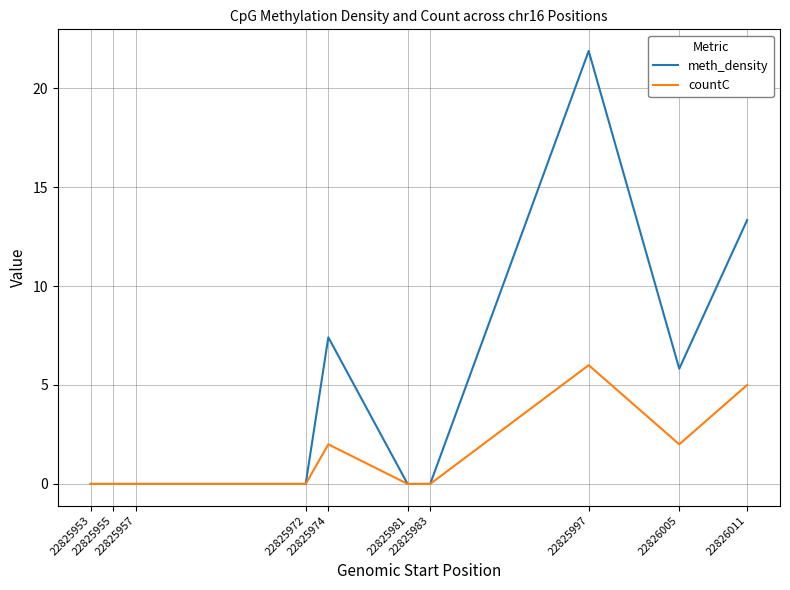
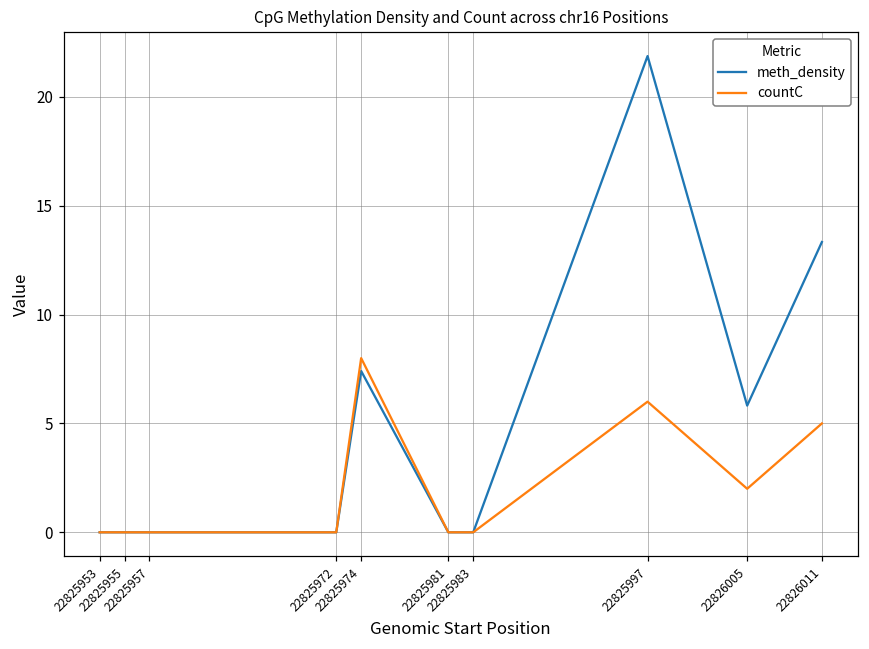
countC, 22825974: 2 -> 8
